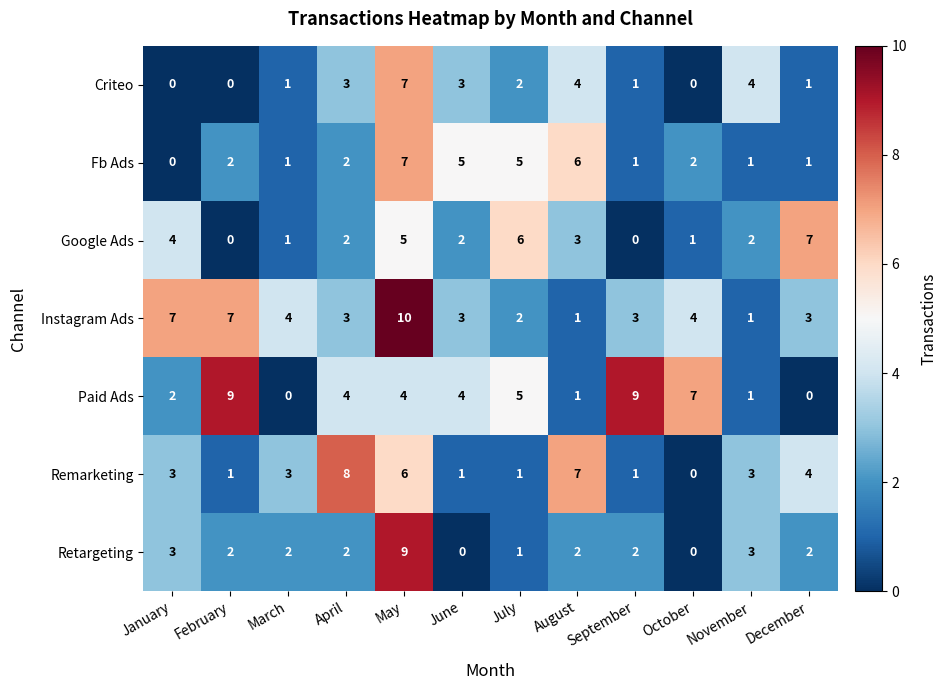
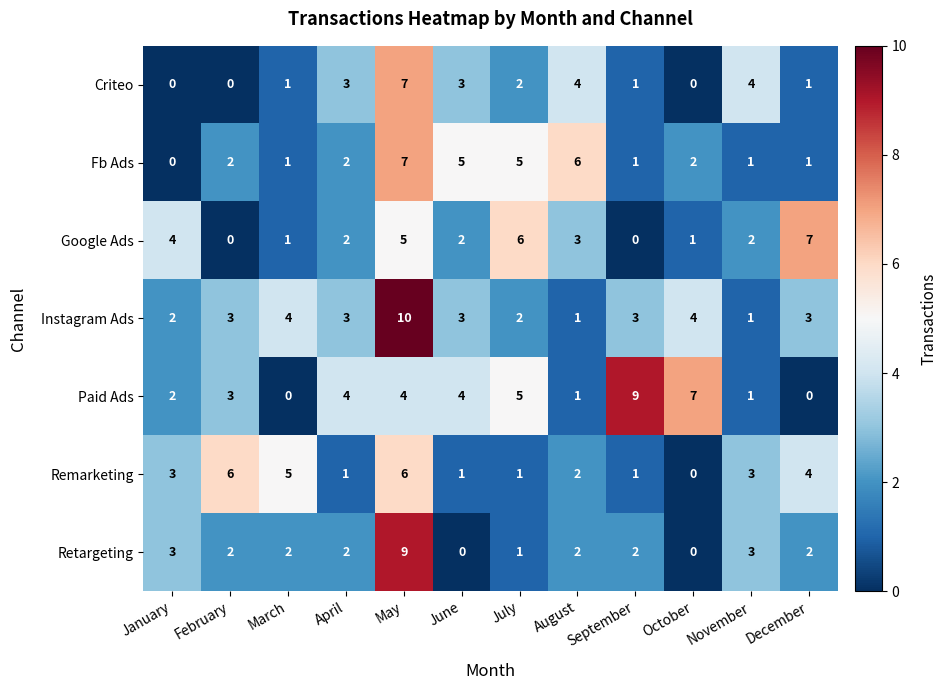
Instagram Ads, January: 7 -> 2
Instagram Ads, February: 7 -> 3
Paid Ads, February: 9 -> 3
Remarketing, February: 1 -> 6
Remarketing, March: 3 -> 5
Remarketing, April: 8 -> 1
Remarketing, August: 7 -> 2
